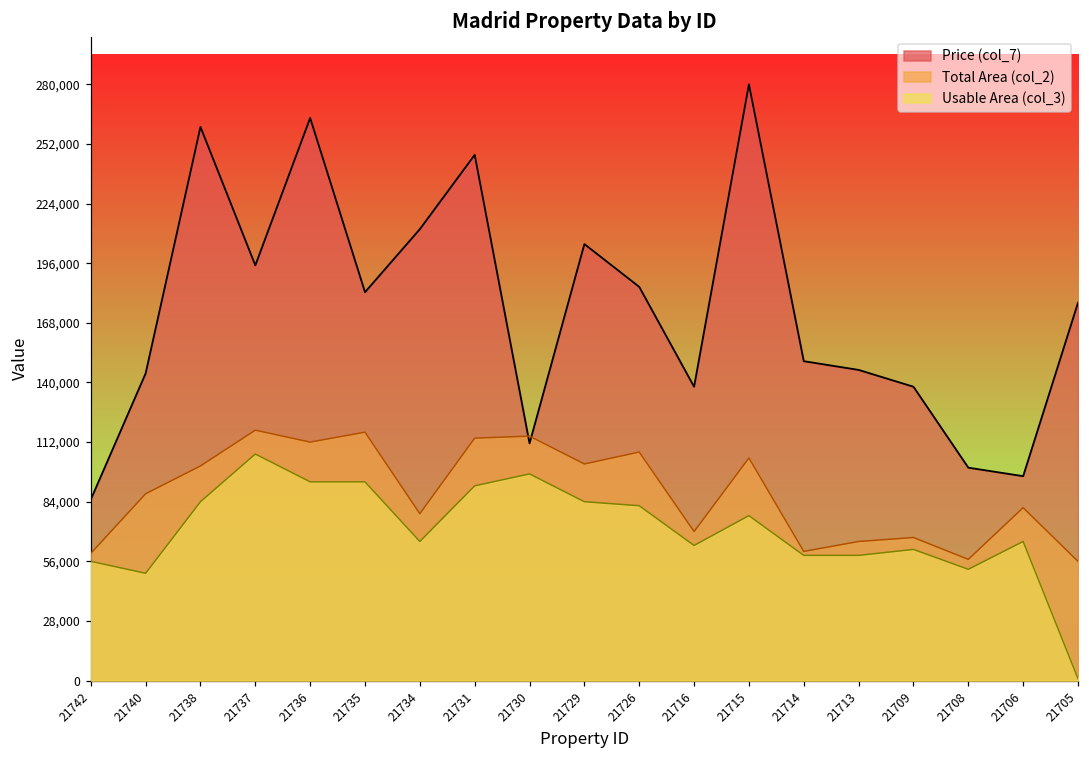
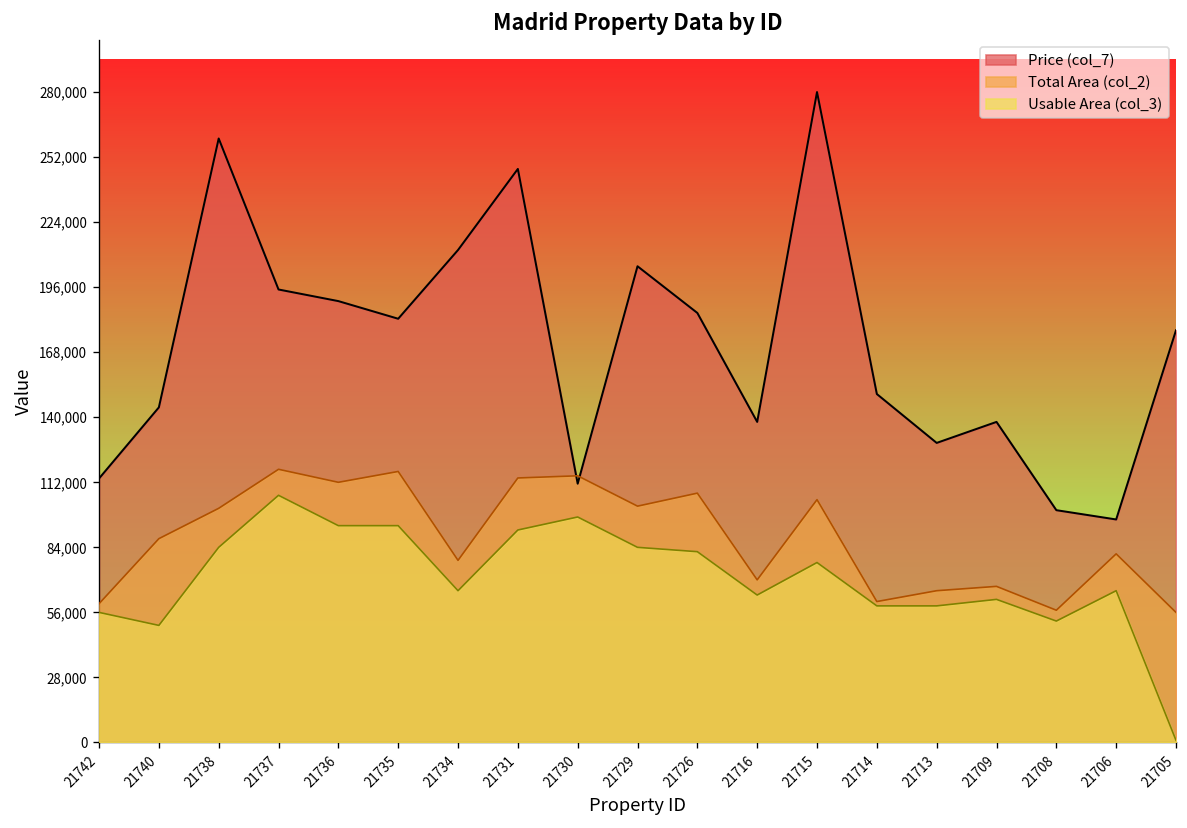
Price (col_7), 21742: 85,000 -> 114,000
Price (col_7), 21736: 264,000 -> 190,000
Price (col_7), 21713: 146,000 -> 129,000
